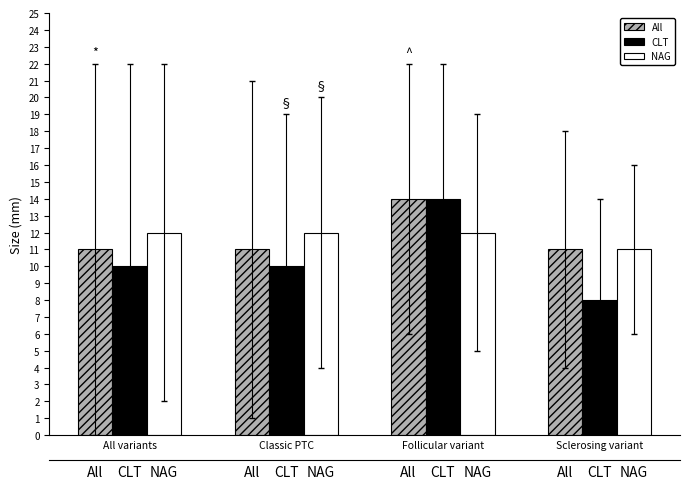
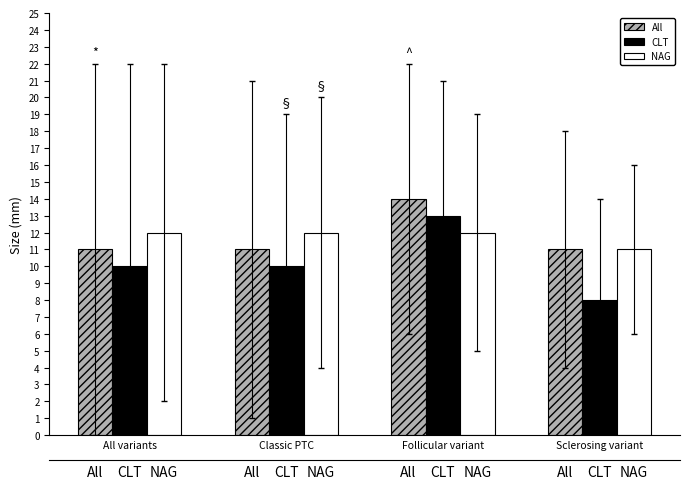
CLT, Follicular variant: 14 -> 13
